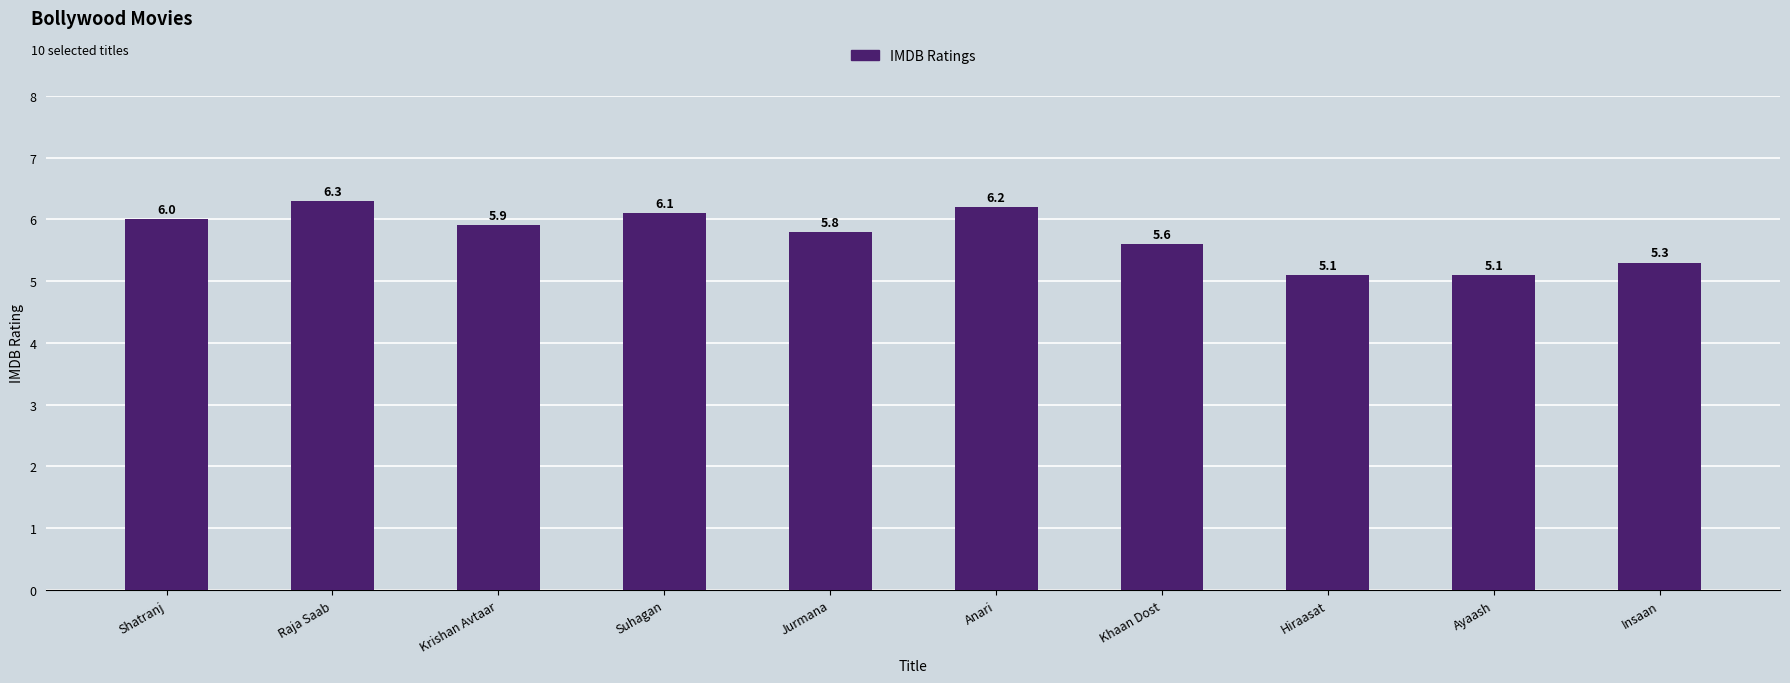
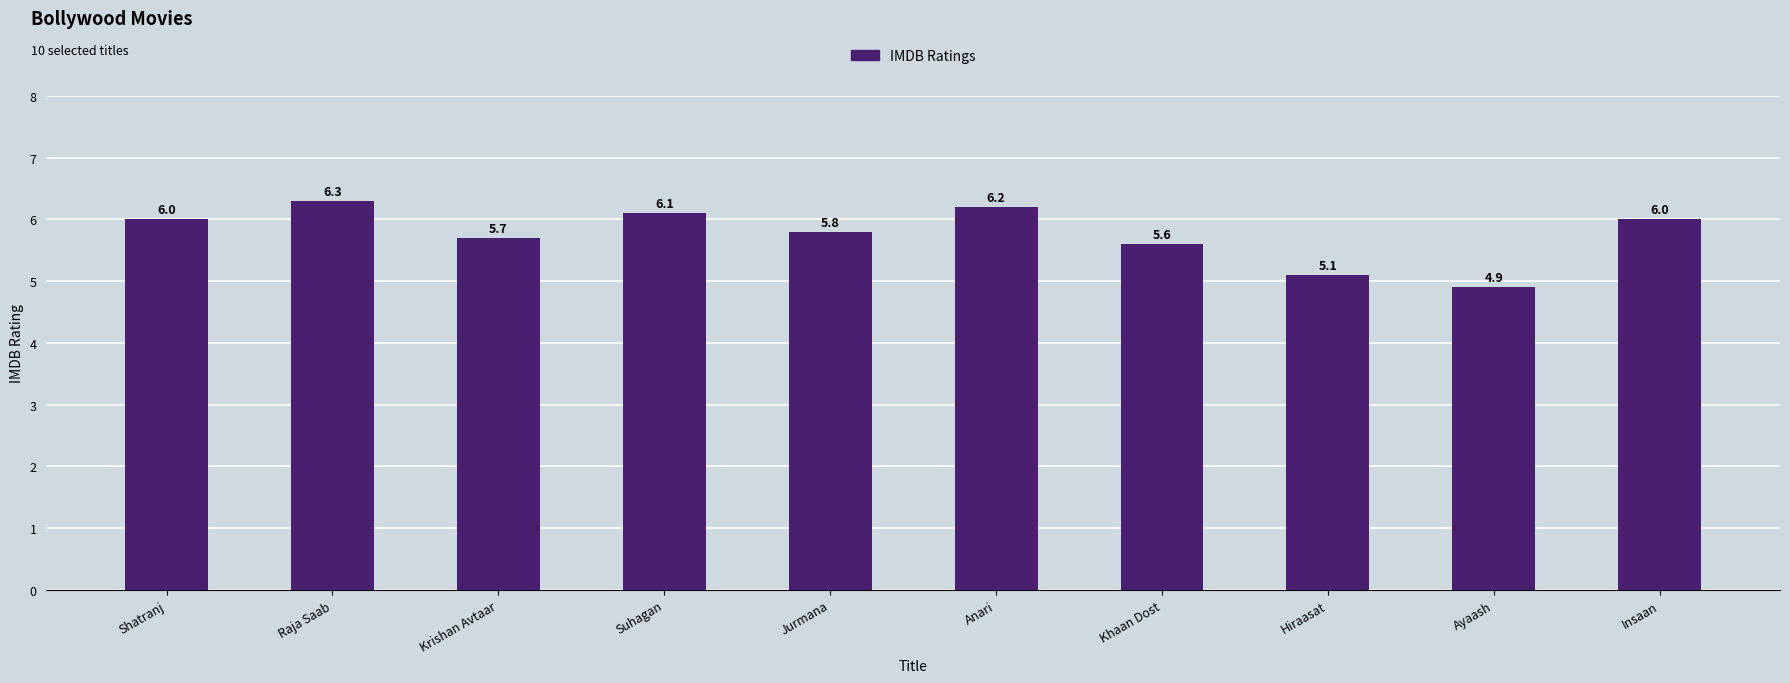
Krishan Avtaar: 5.9 -> 5.7
Ayaash: 5.1 -> 4.9
Insaan: 5.3 -> 6.0
